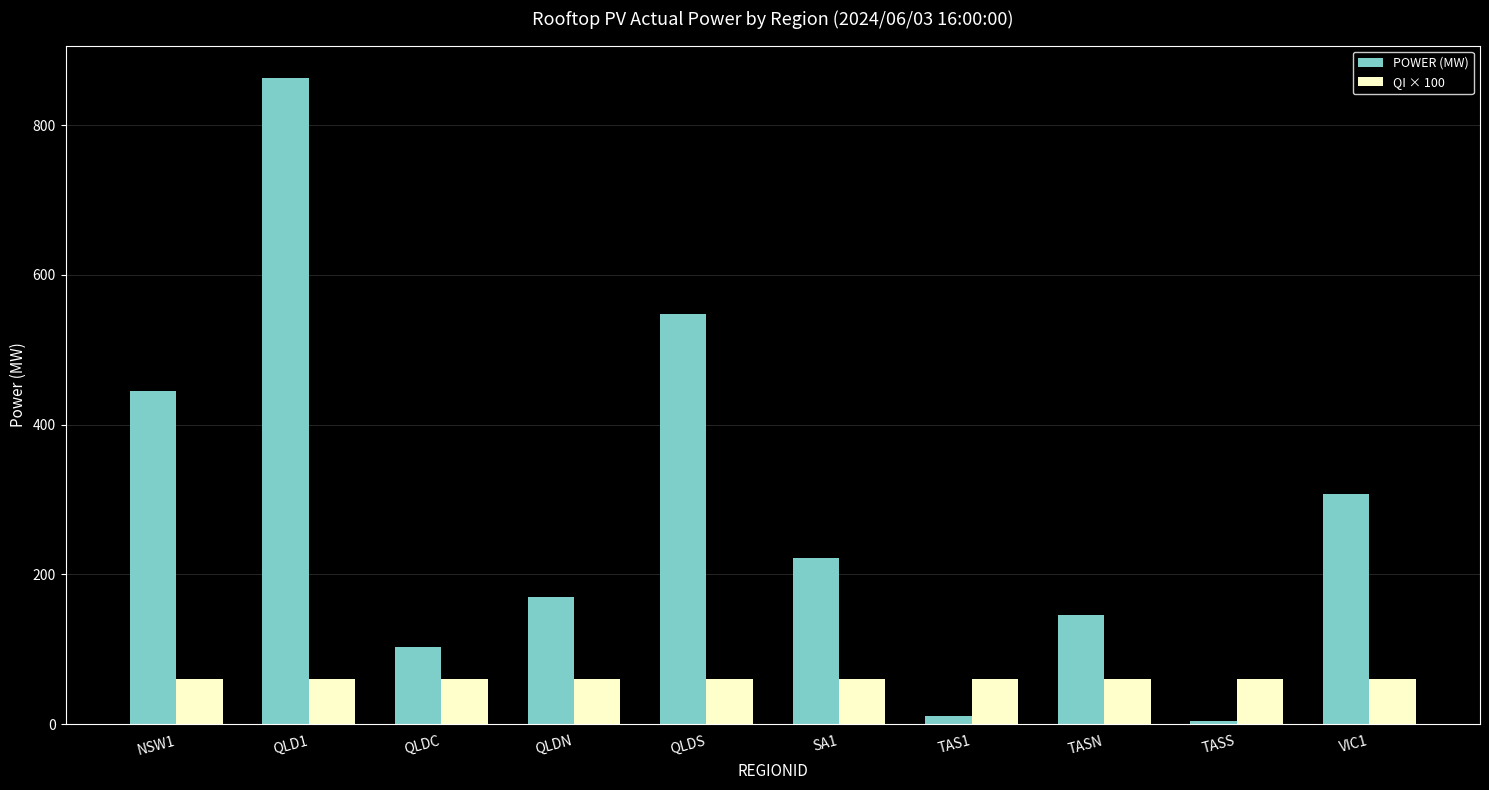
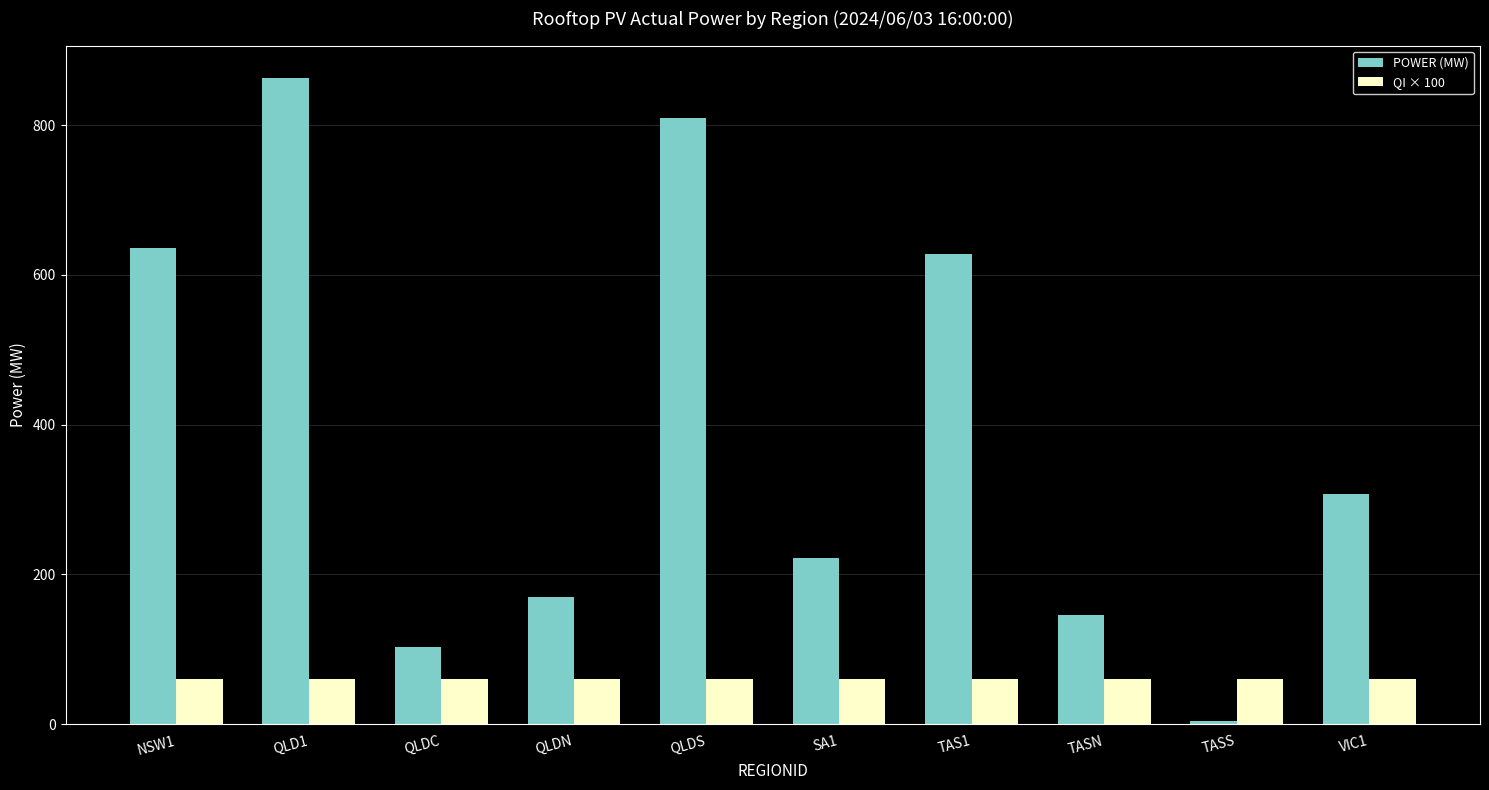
POWER (MW), NSW1: 450 -> 640
POWER (MW), QLDS: 550 -> 810
POWER (MW), TAS1: 10 -> 630
